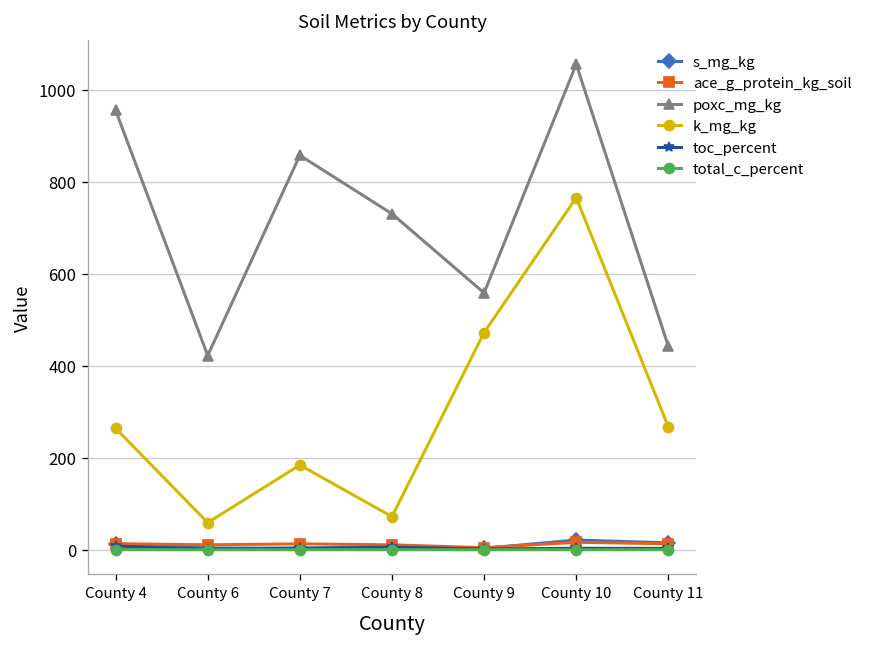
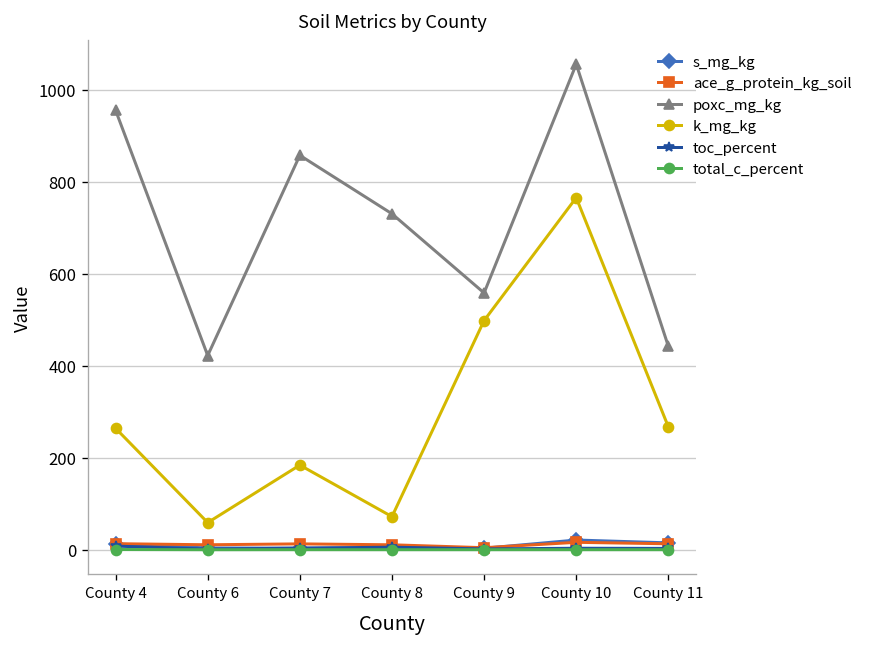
k_mg_kg, County 9: 470 -> 500
